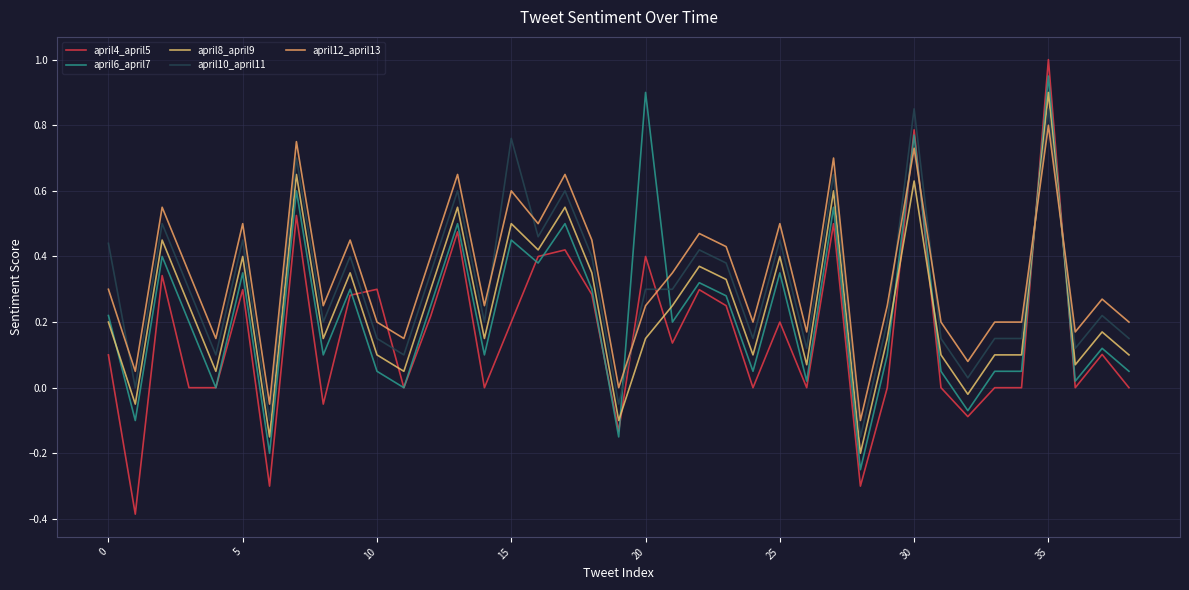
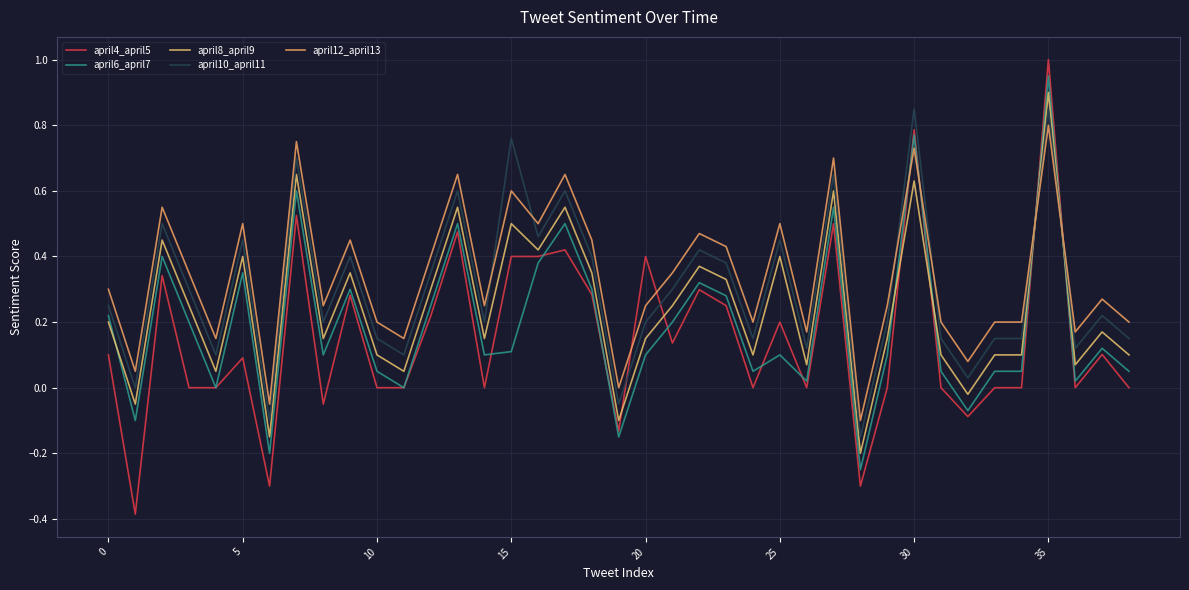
april10_april11, 0: 0.44 -> 0.25
april4_april5, 5: 0.30 -> 0.09
april4_april5, 10: 0.3 -> 0.0
april4_april5, 15: 0.2 -> 0.4
april6_april7, 15: 0.45 -> 0.11
april6_april7, 20: 0.9 -> 0.1
april10_april11, 20: 0.3 -> 0.2
april6_april7, 25: 0.35 -> 0.10
